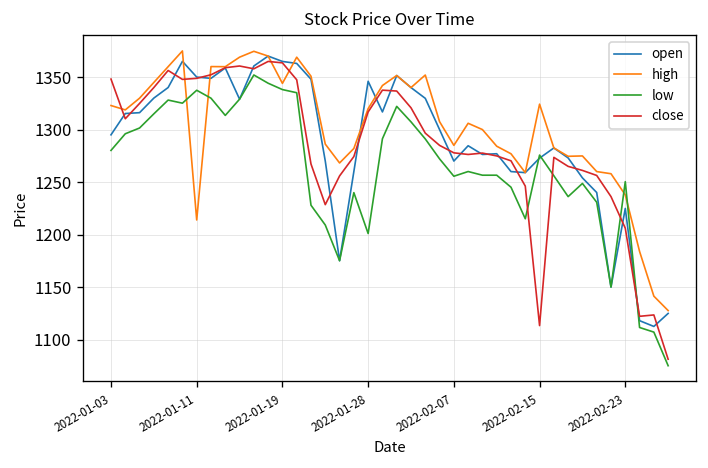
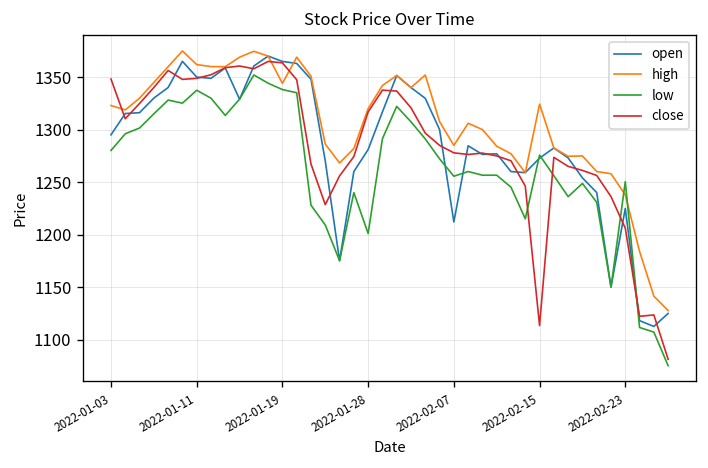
high, 2022-01-11: 1210 -> 1360
open, 2022-01-28: 1350 -> 1280
open, 2022-02-07: 1270 -> 1210
